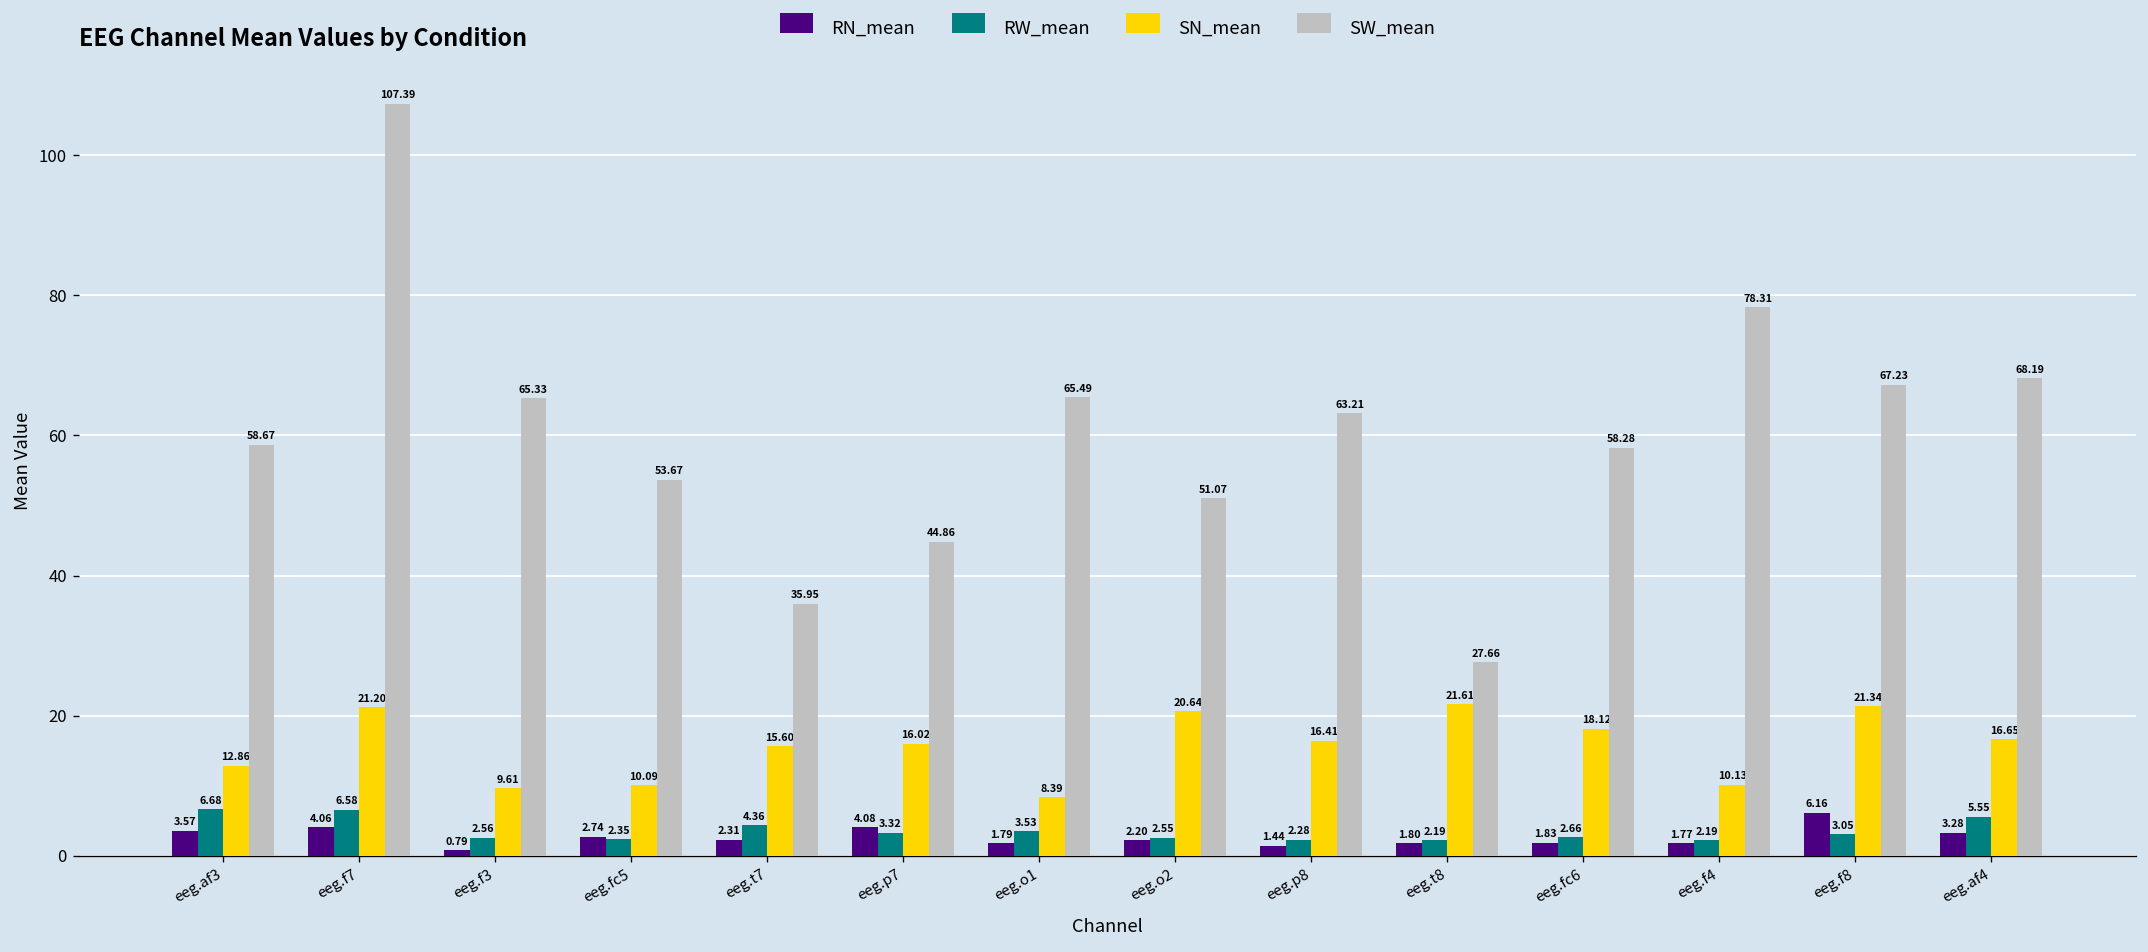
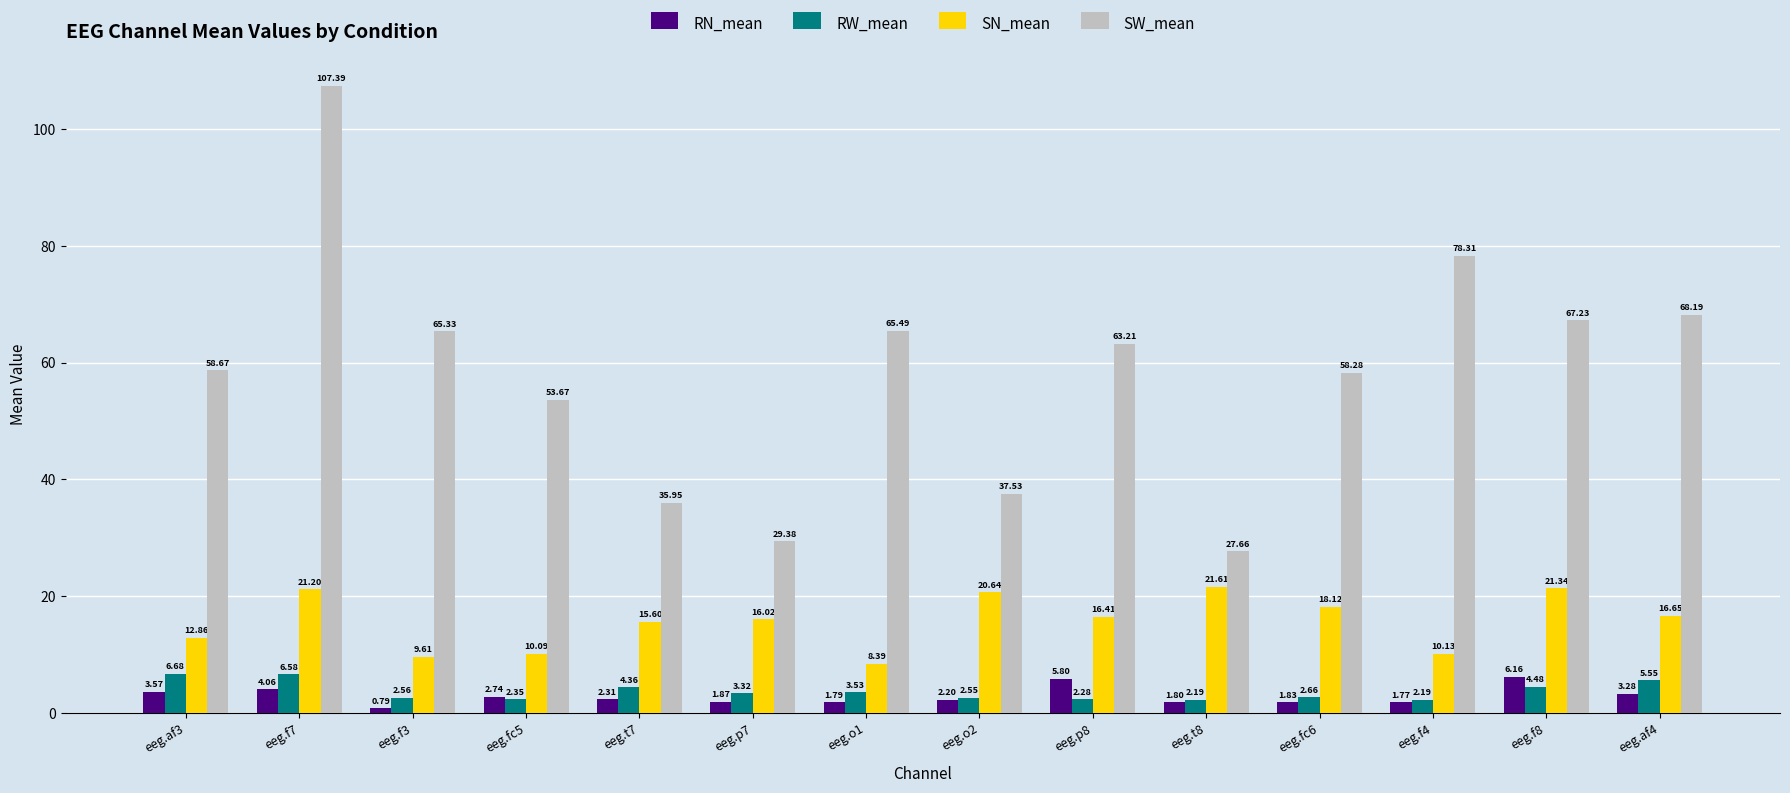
RN_mean, eeg.p7: 4.08 -> 1.87
SW_mean, eeg.p7: 44.86 -> 29.38
SW_mean, eeg.o2: 51.07 -> 37.53
RN_mean, eeg.p8: 1.44 -> 5.80
RW_mean, eeg.f8: 3.05 -> 4.48
